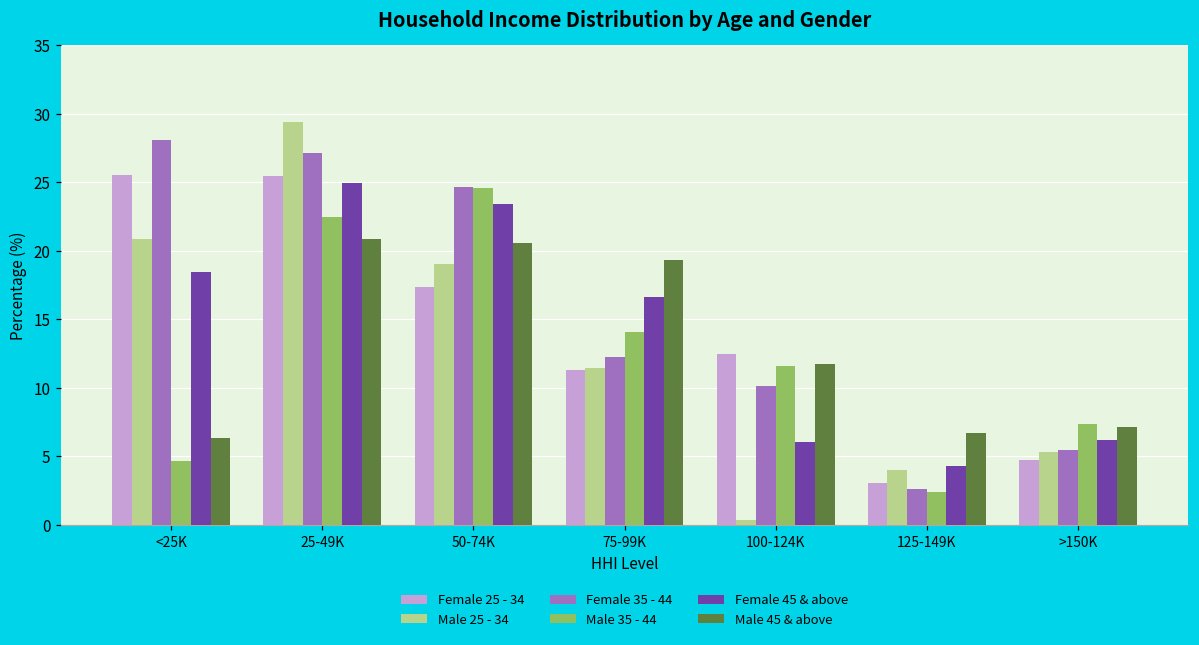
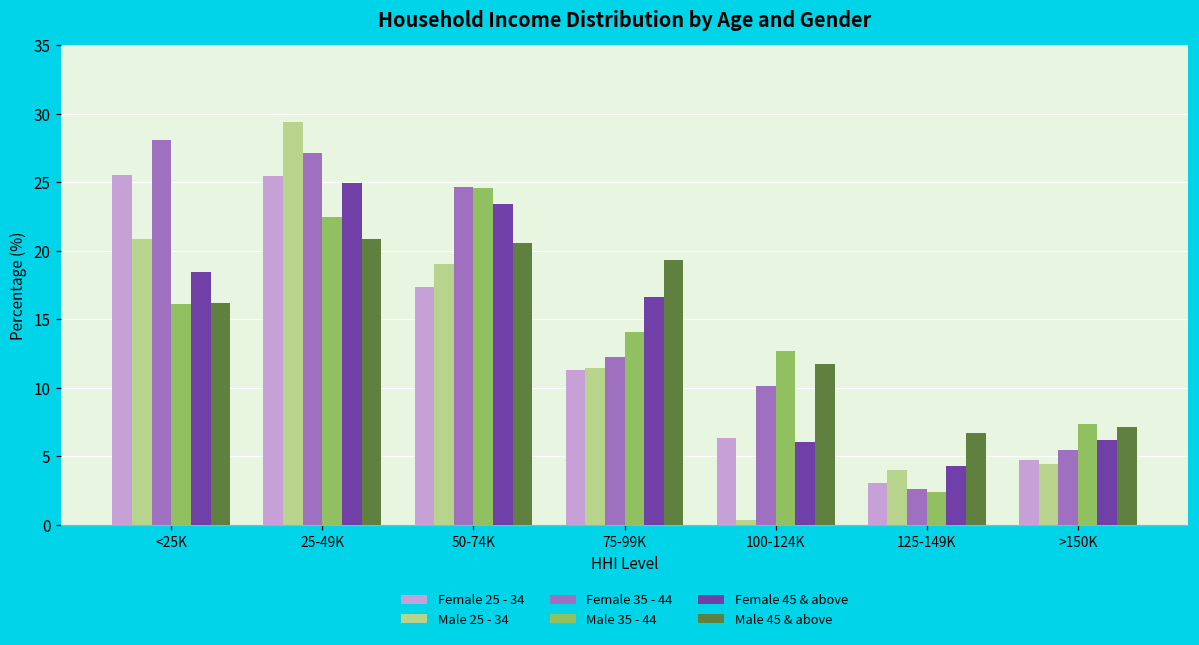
Male 35 - 44, <25K: 4.6 -> 16.1
Male 45 & above, <25K: 6.3 -> 16.2
Female 25 - 34, 100-124K: 12.5 -> 6.3
Male 35 - 44, 100-124K: 11.6 -> 12.7
Male 25 - 34, >150K: 5.3 -> 4.5
